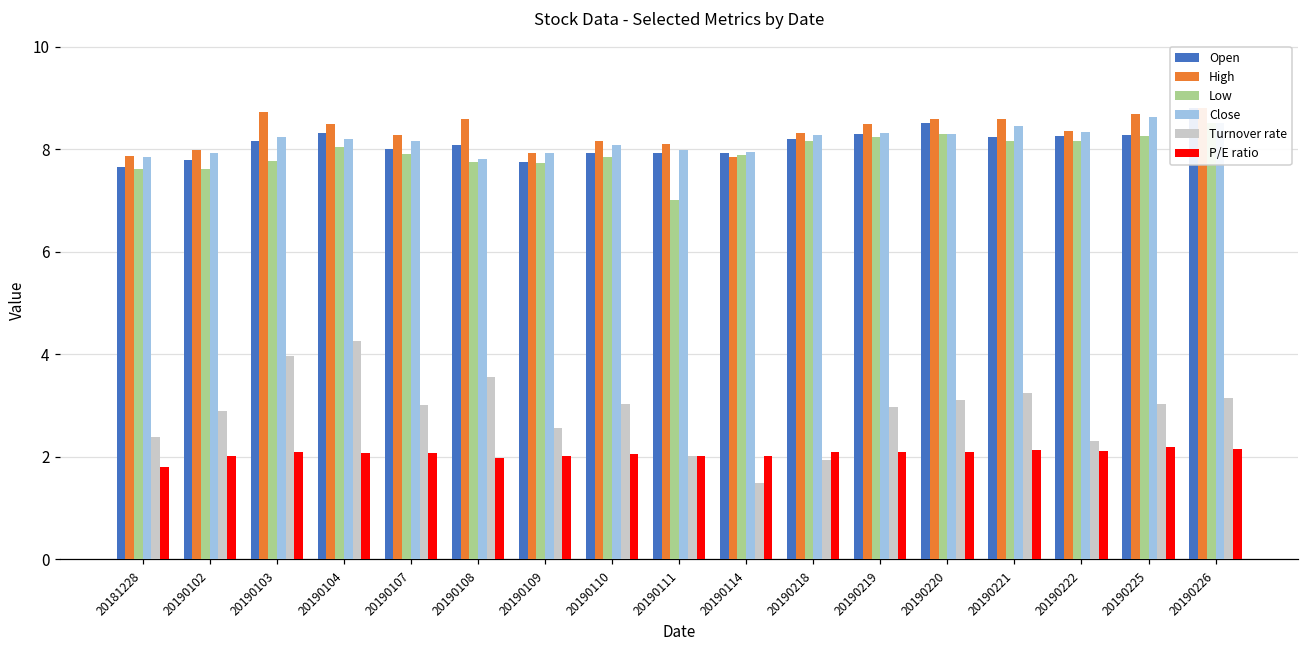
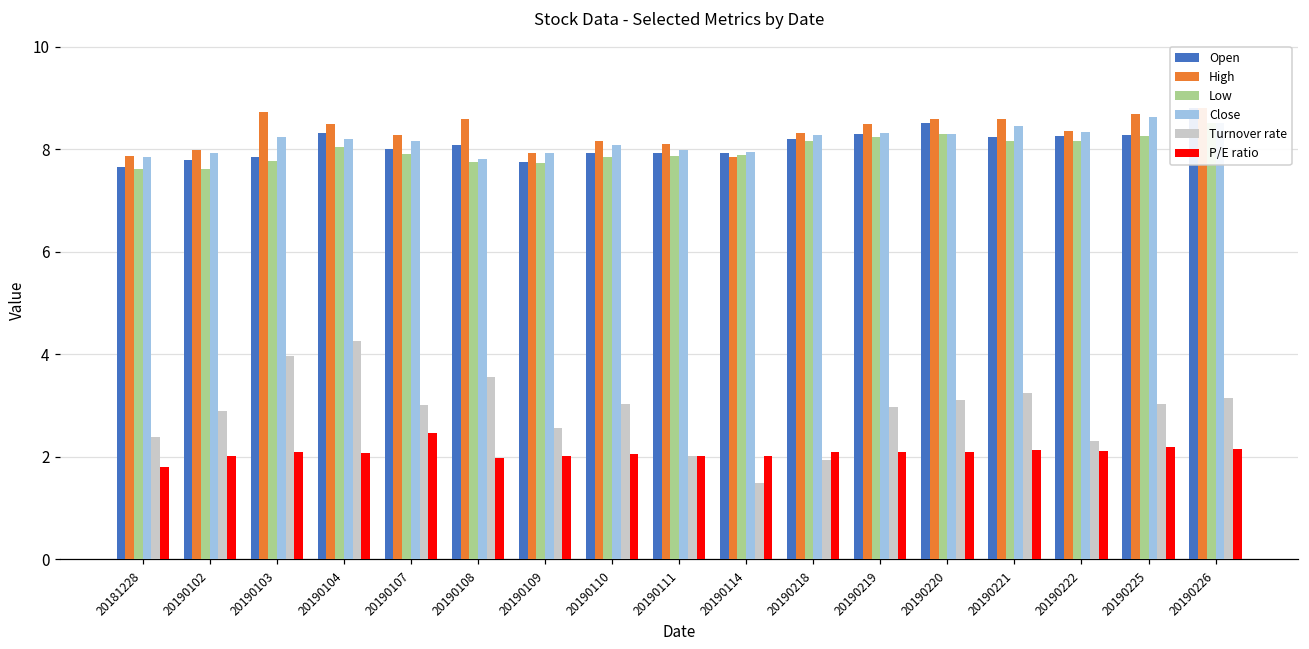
Open, 20190103: 8.2 -> 7.9
P/E ratio, 20190107: 2.1 -> 2.5
Low, 20190111: 7.0 -> 7.9
